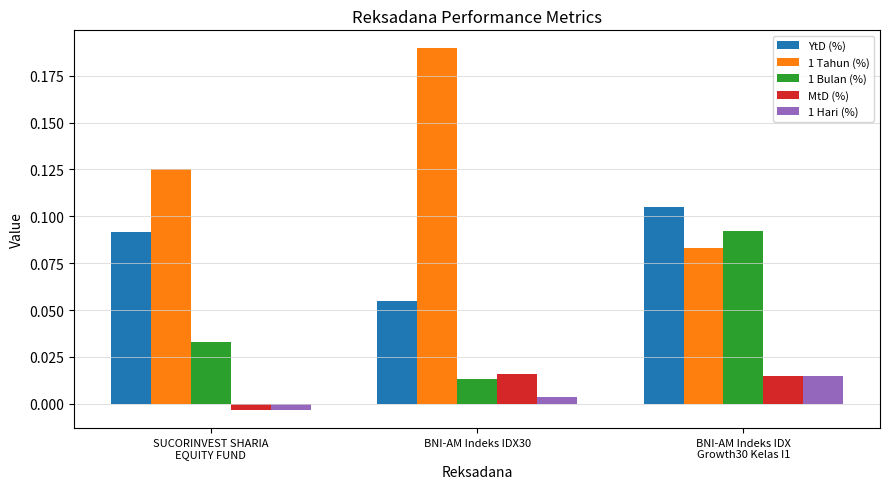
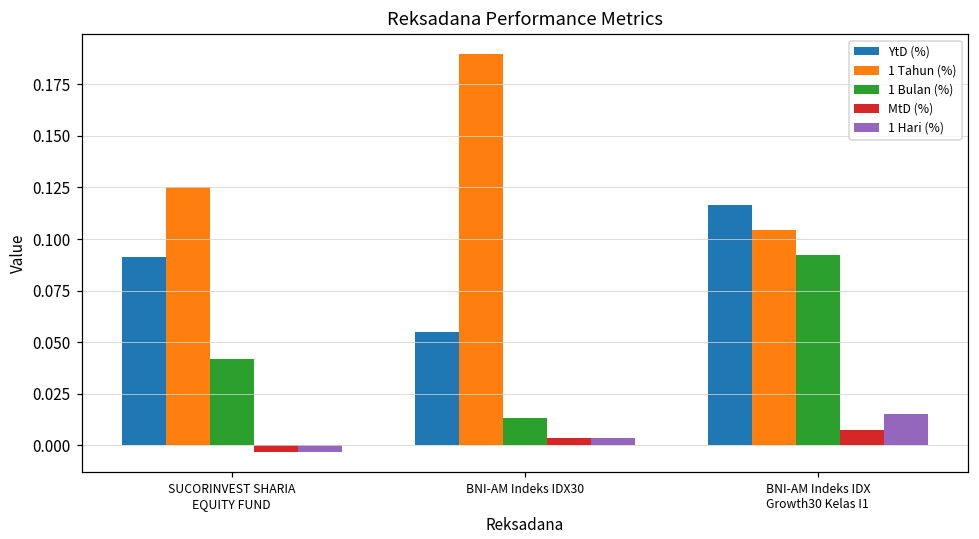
1 Bulan (%), SUCORINVEST SHARIA EQUITY FUND: 0.033 -> 0.042
MtD (%), BNI-AM Indeks IDX30: 0.016 -> 0.004
YtD (%), BNI-AM Indeks IDX Growth30 Kelas I1: 0.105 -> 0.117
1 Tahun (%), BNI-AM Indeks IDX Growth30 Kelas I1: 0.083 -> 0.104
MtD (%), BNI-AM Indeks IDX Growth30 Kelas I1: 0.015 -> 0.007
